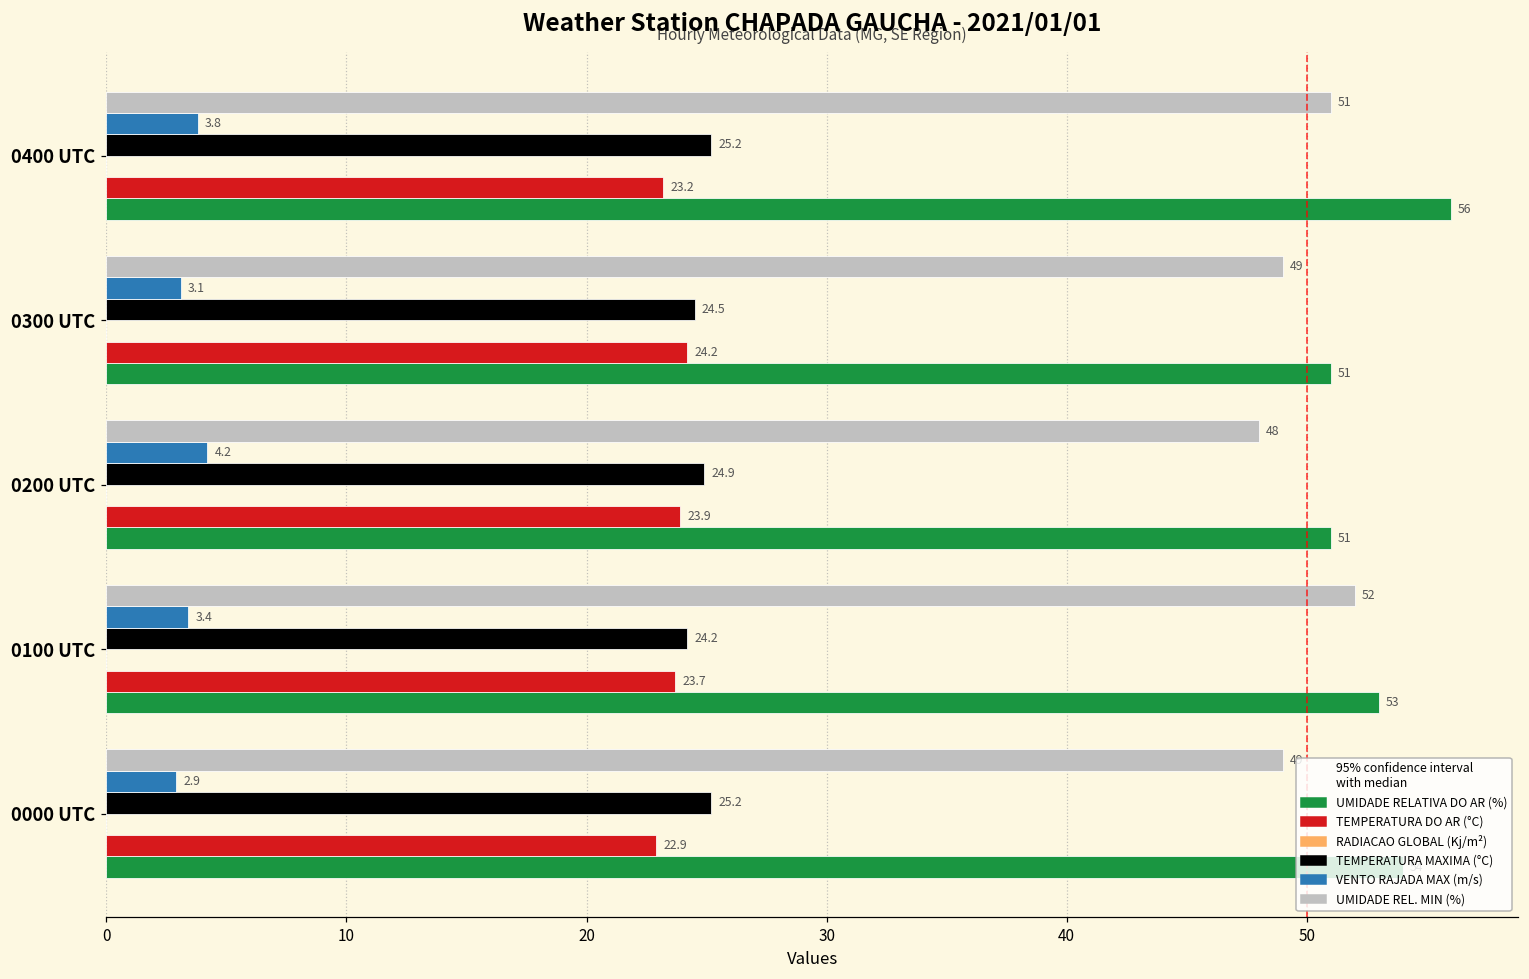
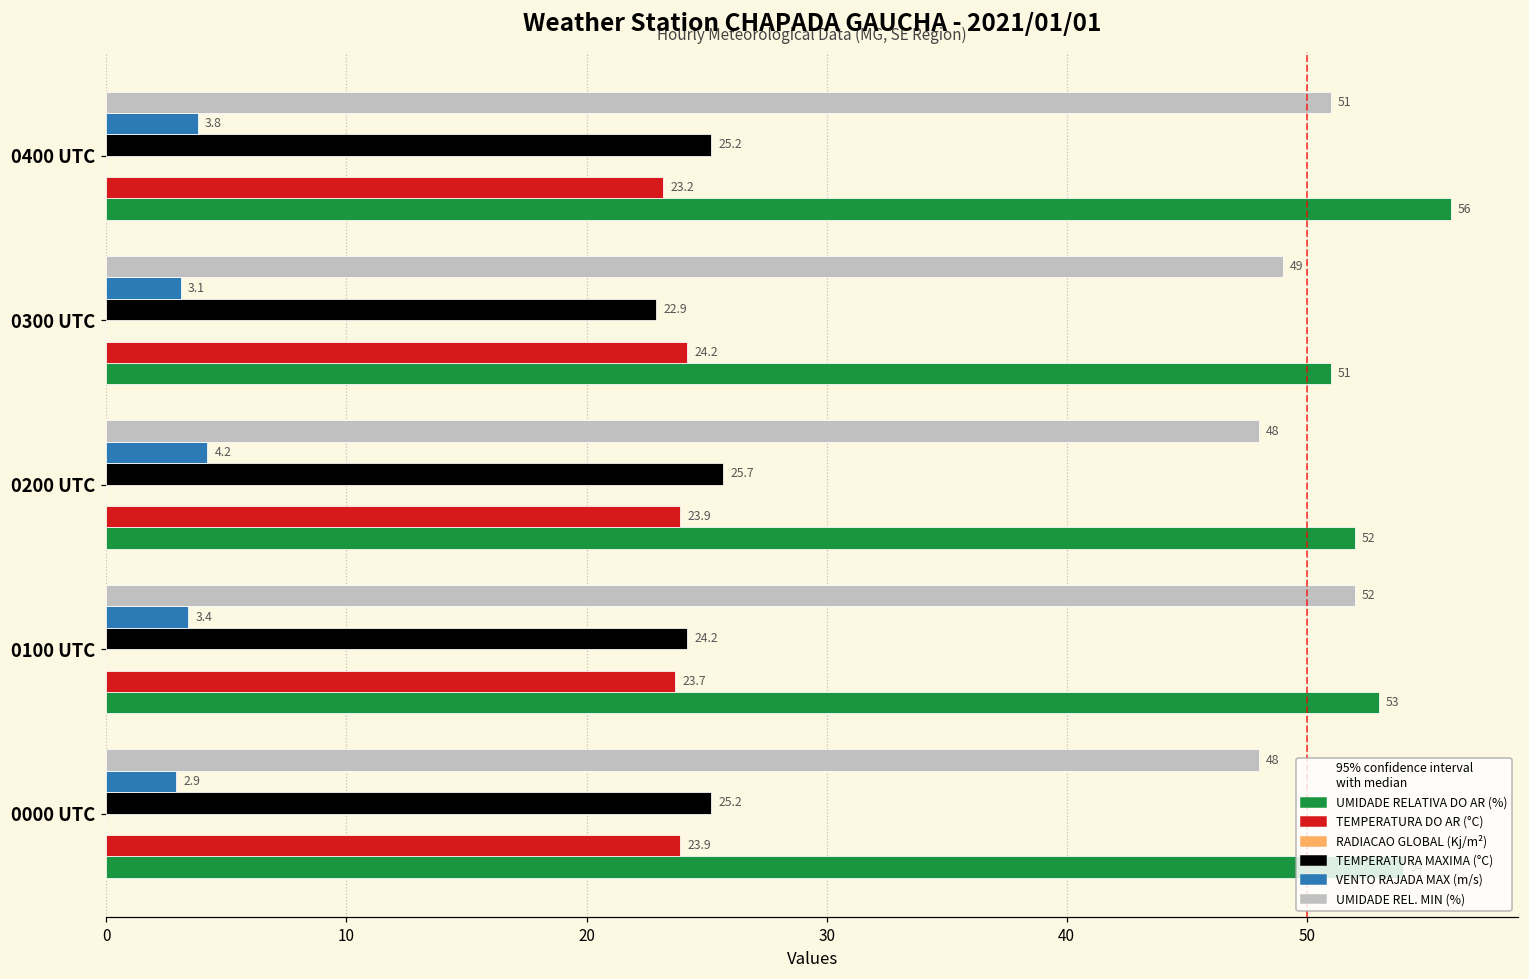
TEMPERATURA MAXIMA (°C), 0300 UTC: 24.5 -> 22.9
TEMPERATURA MAXIMA (°C), 0200 UTC: 24.9 -> 25.7
UMIDADE RELATIVA DO AR (%), 0200 UTC: 51 -> 52
UMIDADE REL. MIN (%), 0000 UTC: 49 -> 48
TEMPERATURA DO AR (°C), 0000 UTC: 22.9 -> 23.9
